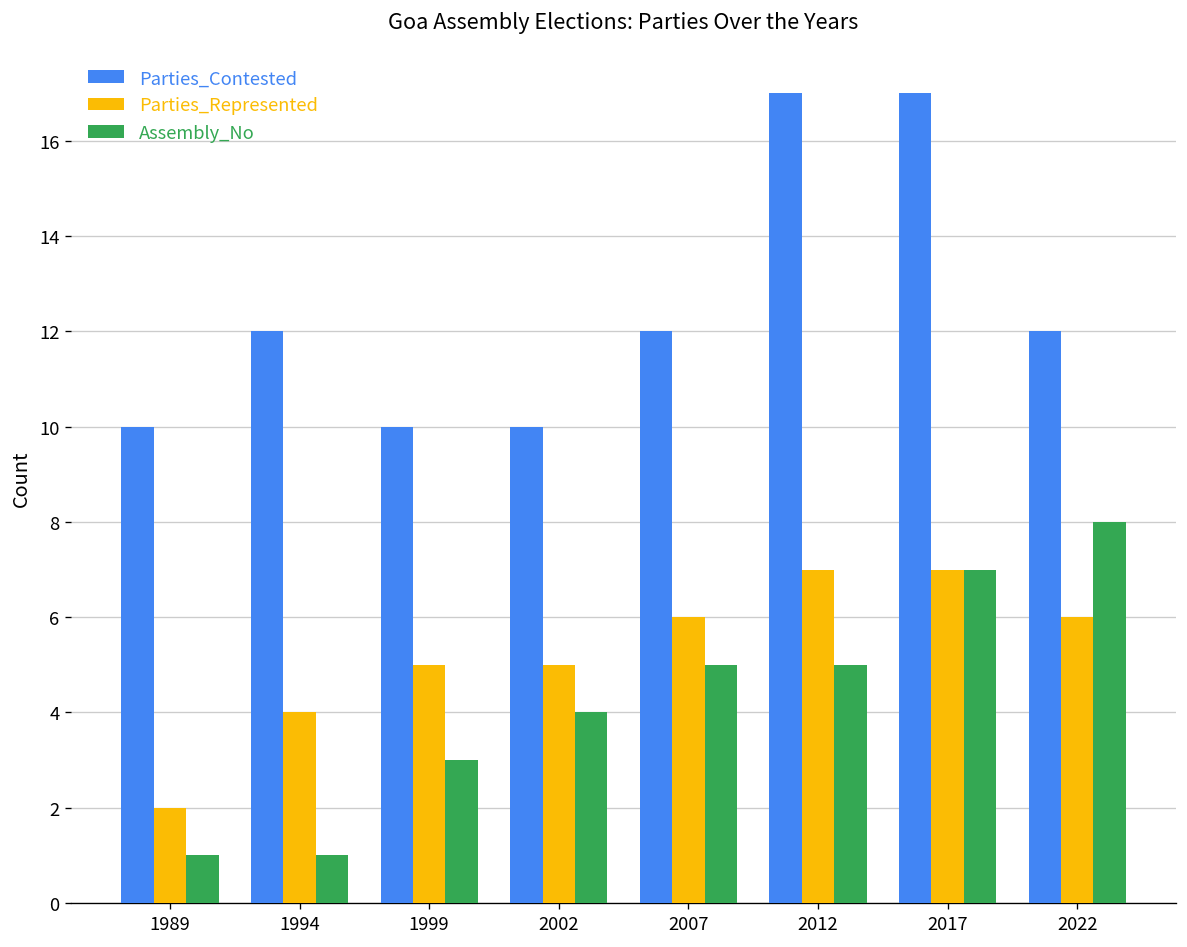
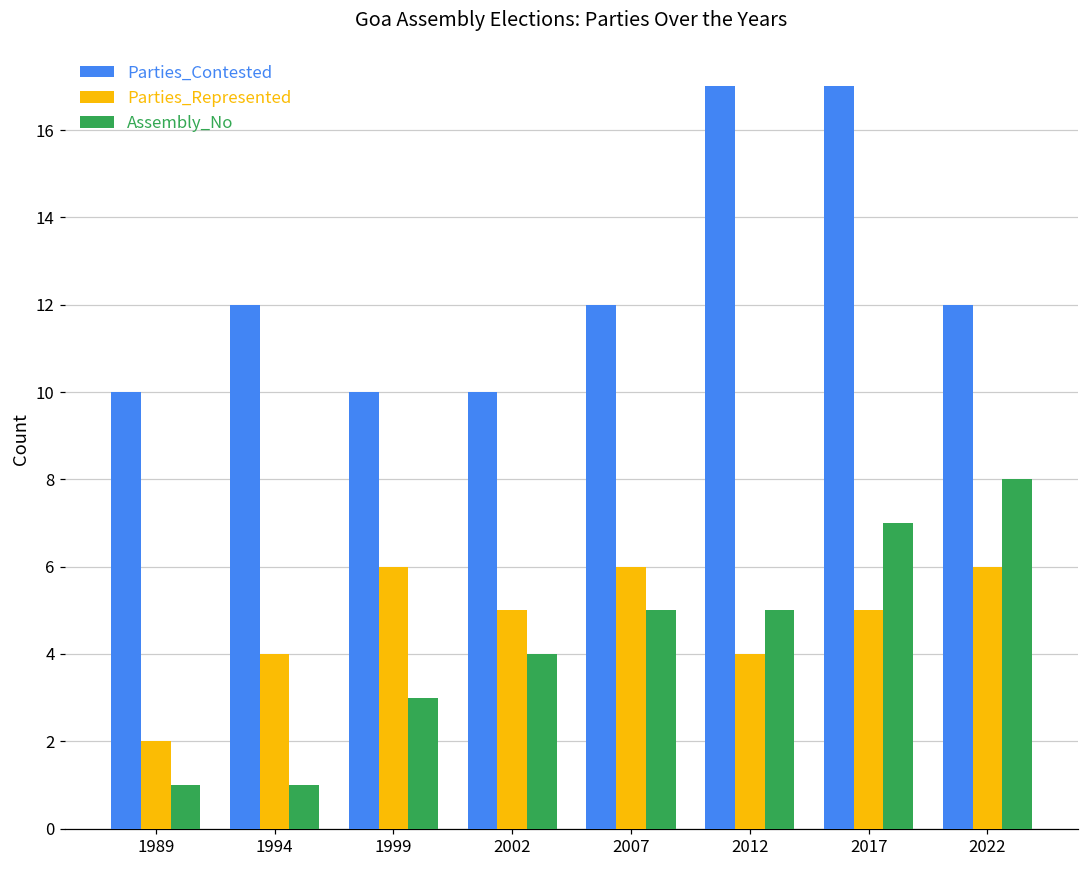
Parties_Represented, 1999: 5 -> 6
Parties_Represented, 2012: 7 -> 4
Parties_Represented, 2017: 7 -> 5
